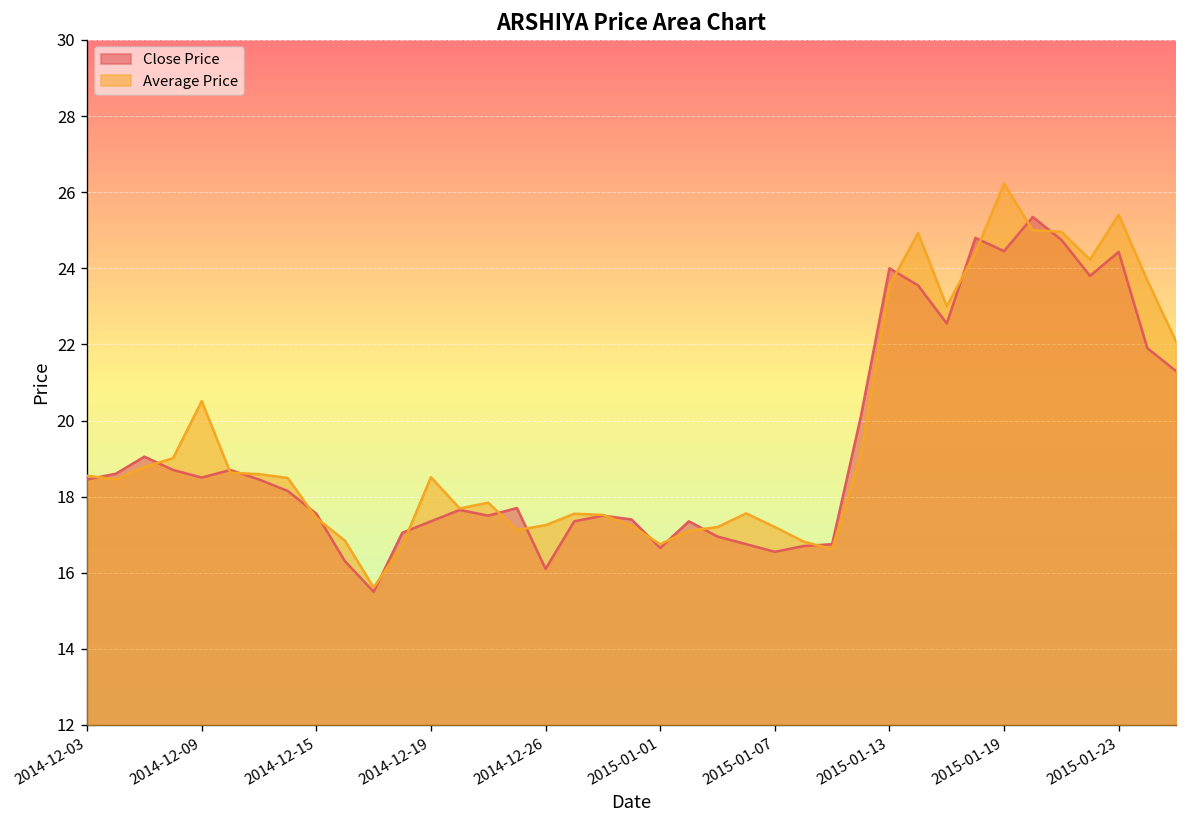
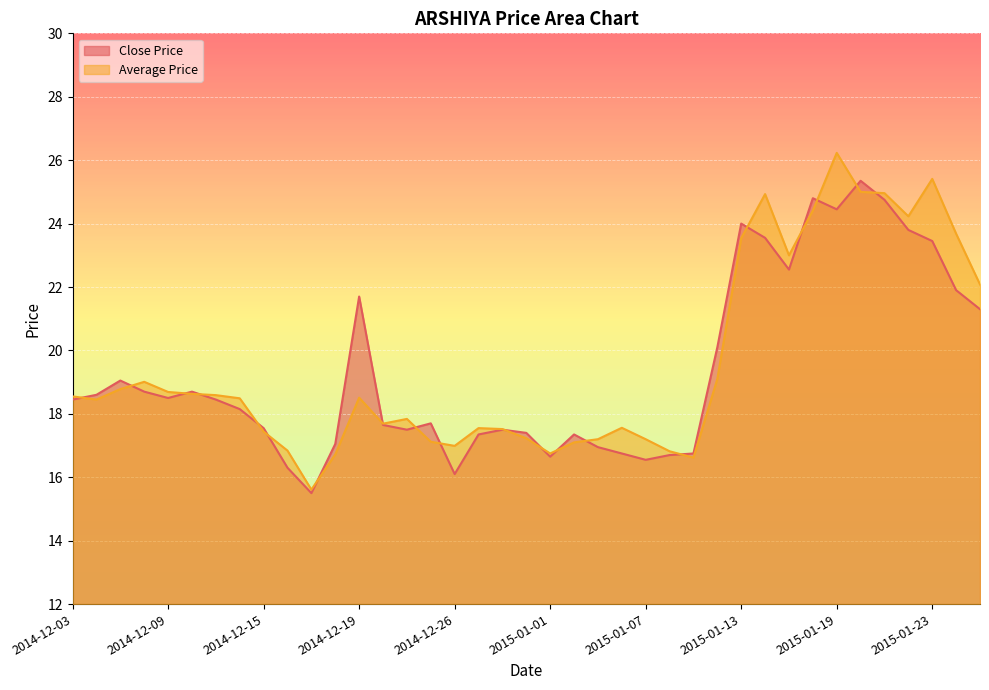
Average Price, 2014-12-09: 20.5 -> 18.7
Close Price, 2014-12-19: 17.4 -> 21.7
Average Price, 2014-12-26: 17.3 -> 17.0
Close Price, 2015-01-23: 24.4 -> 23.5
